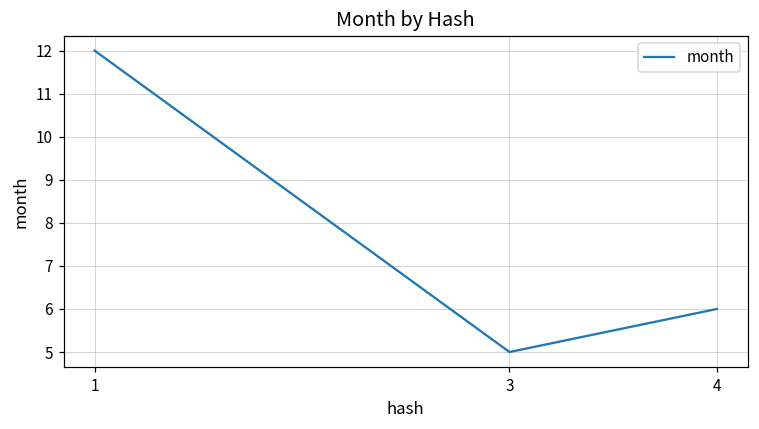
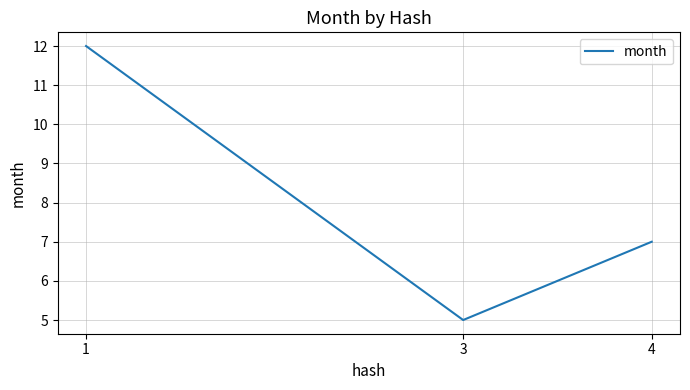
4: 6 -> 7
